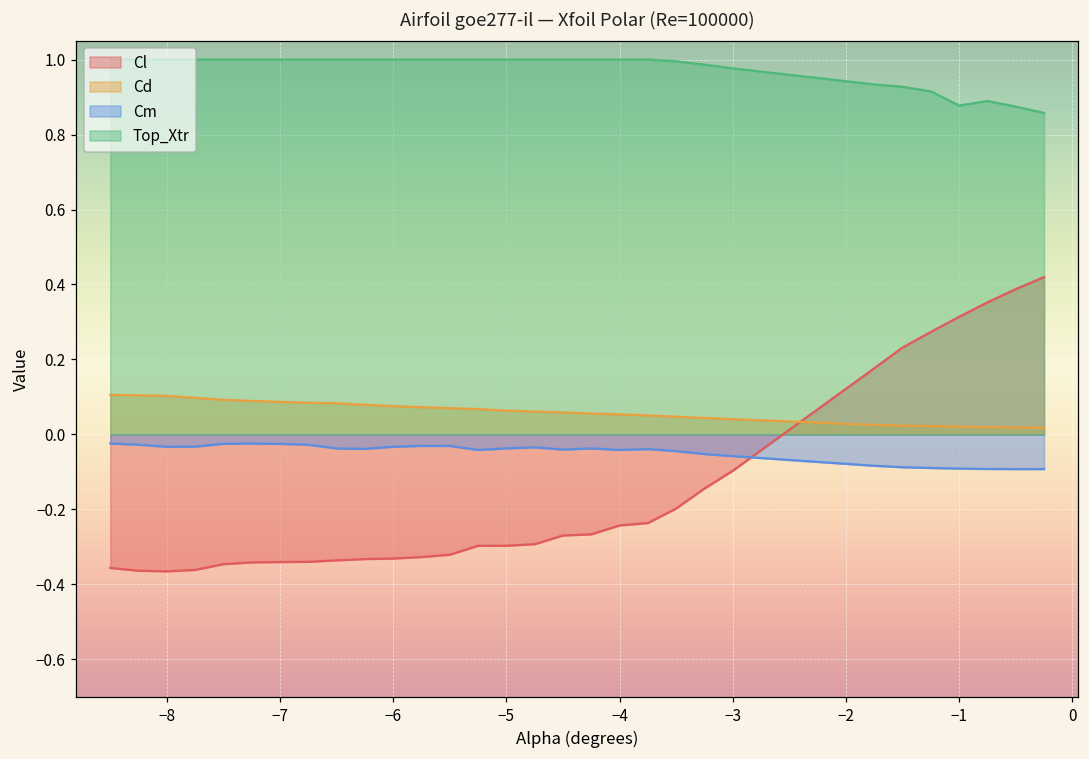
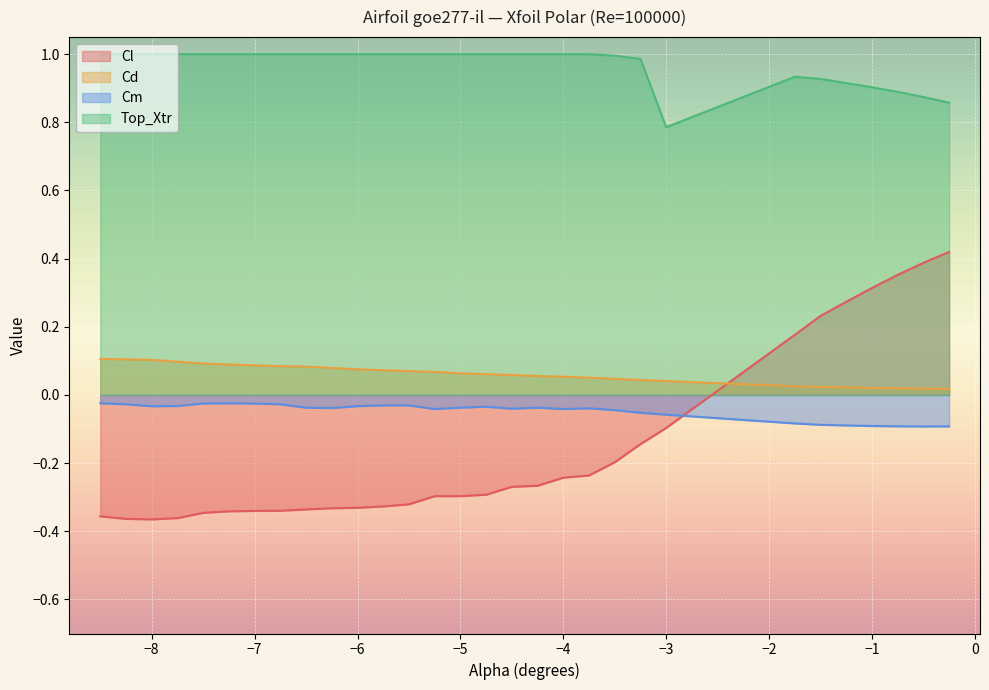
Top_Xtr, −3: 0.98 -> 0.79
Top_Xtr, −1: 0.88 -> 0.90
